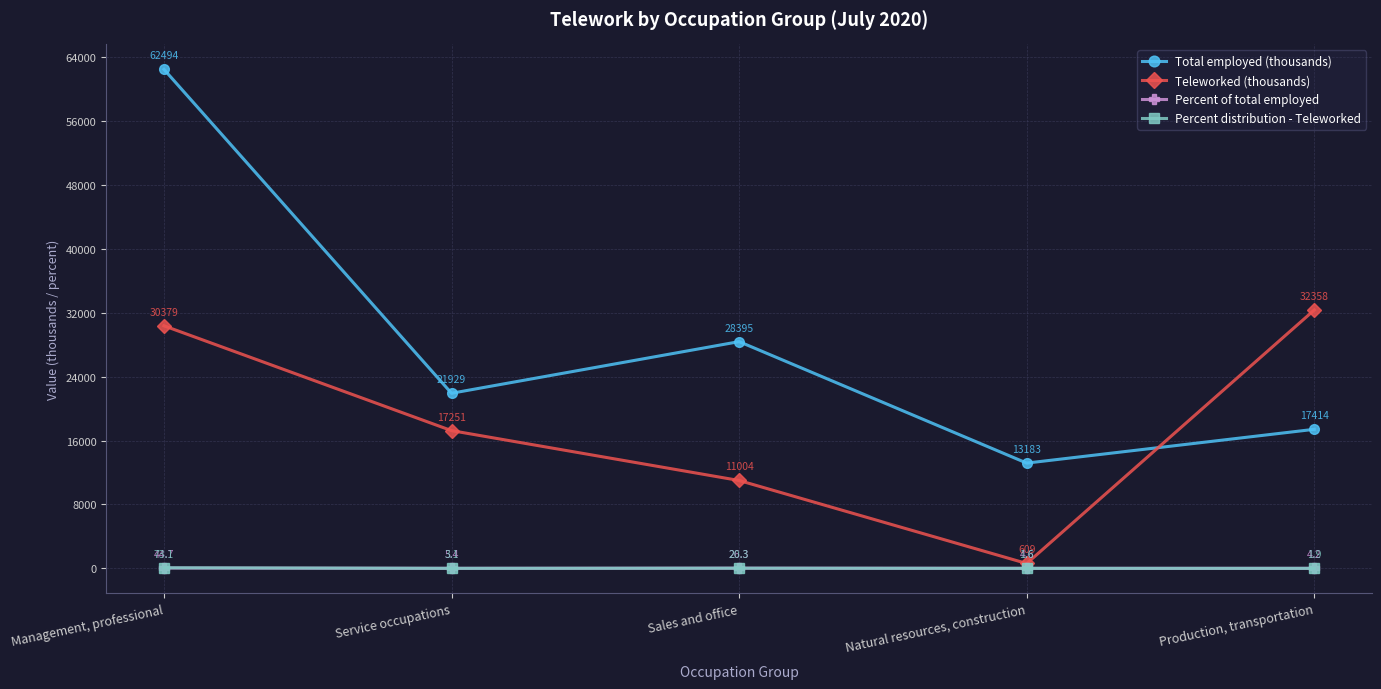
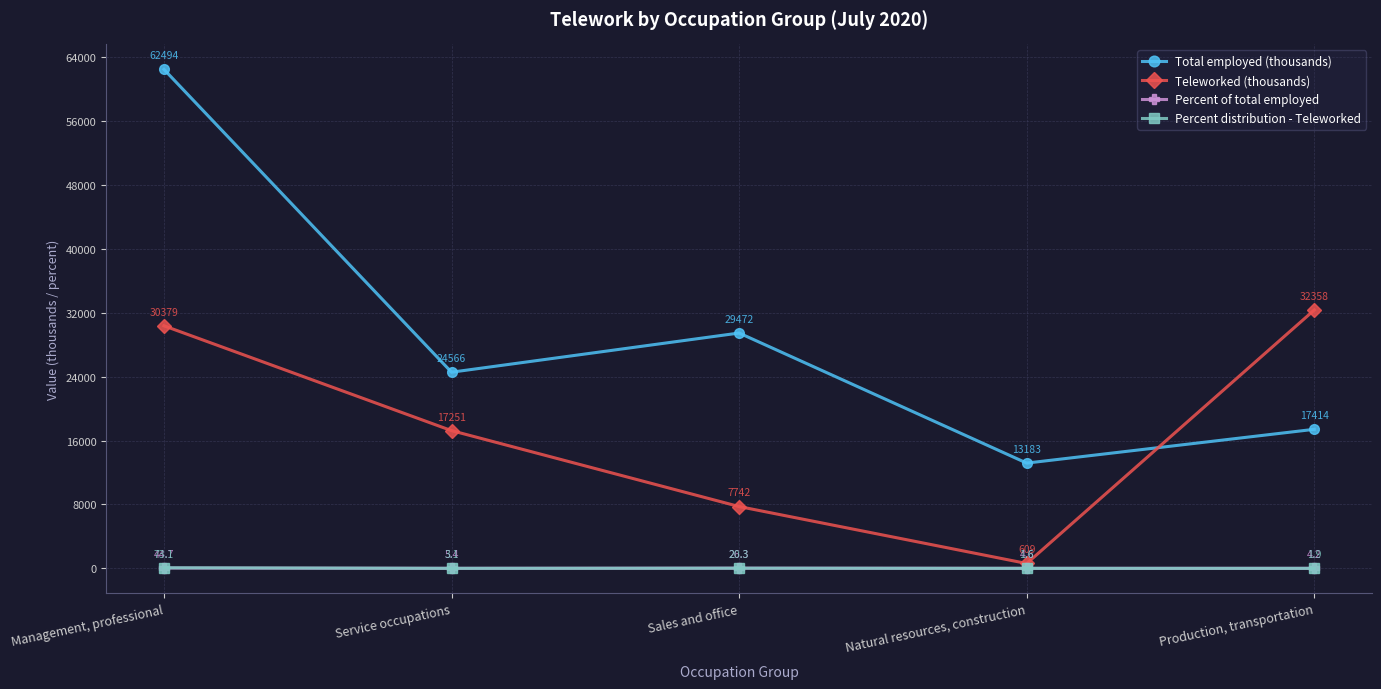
Total employed (thousands), Service occupations: 21929 -> 24566
Total employed (thousands), Sales and office: 28395 -> 29472
Teleworked (thousands), Sales and office: 11004 -> 7742
